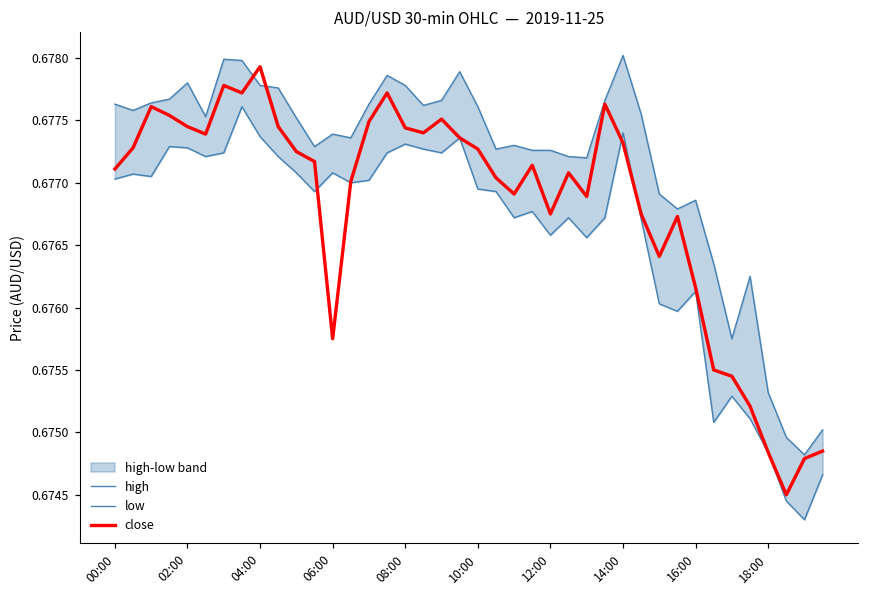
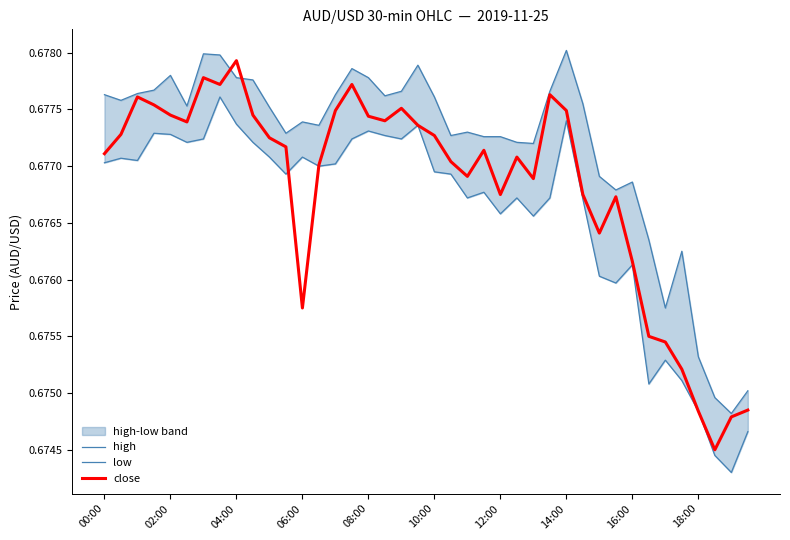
close, 14:00: 0.67732 -> 0.67749
